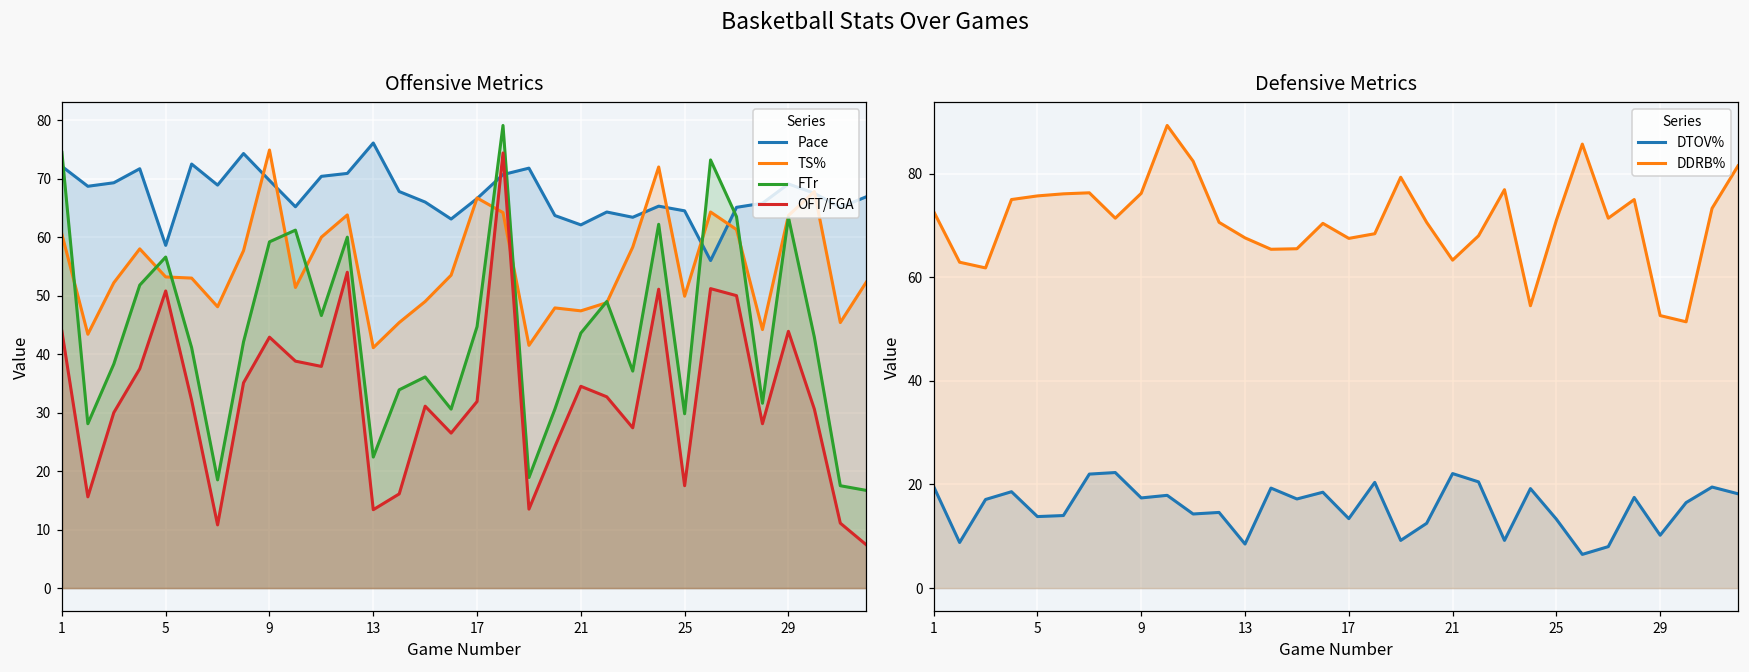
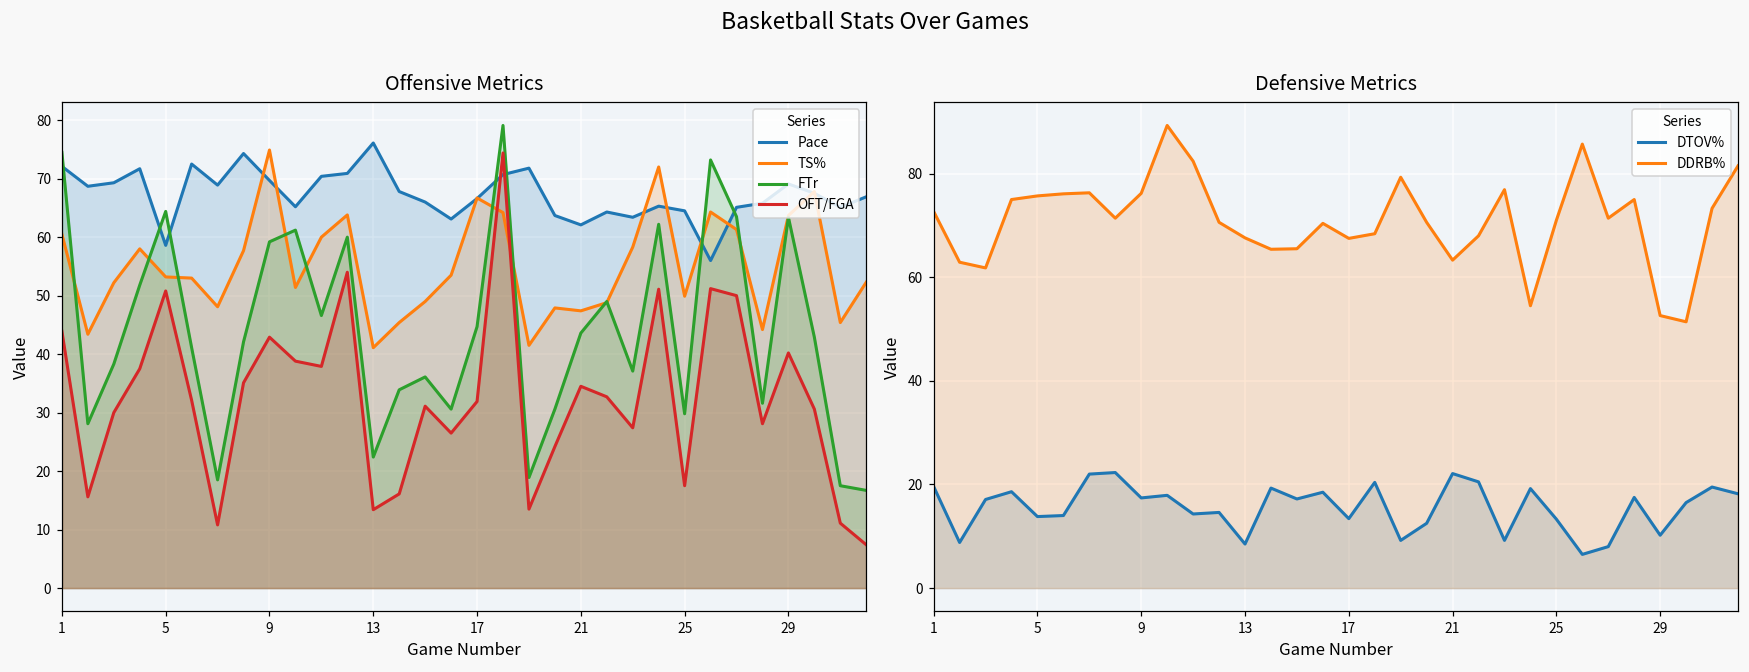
Offensive Metrics, FTr, 5: 57 -> 64
Offensive Metrics, OFT/FGA, 29: 44 -> 40
